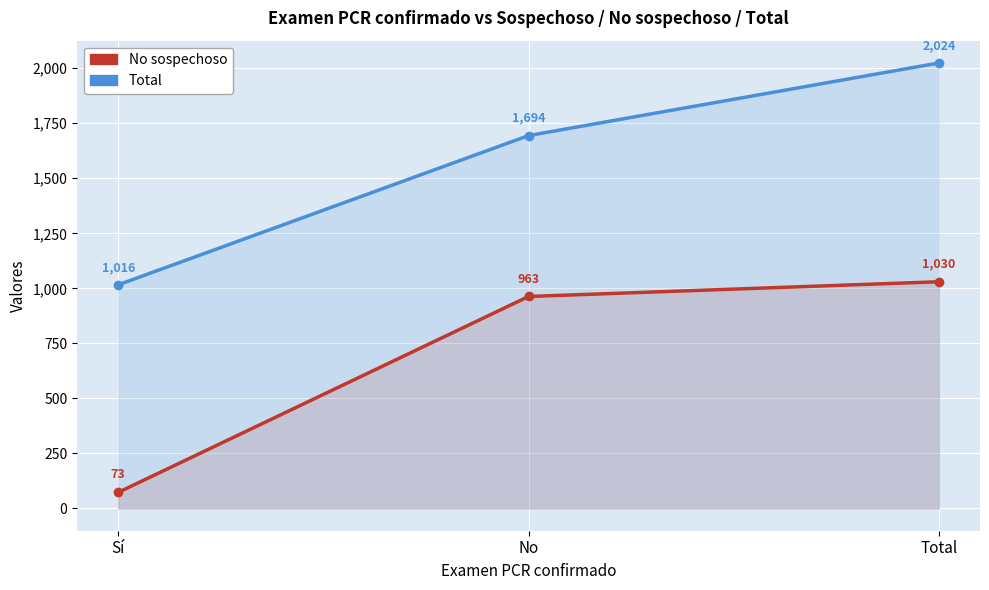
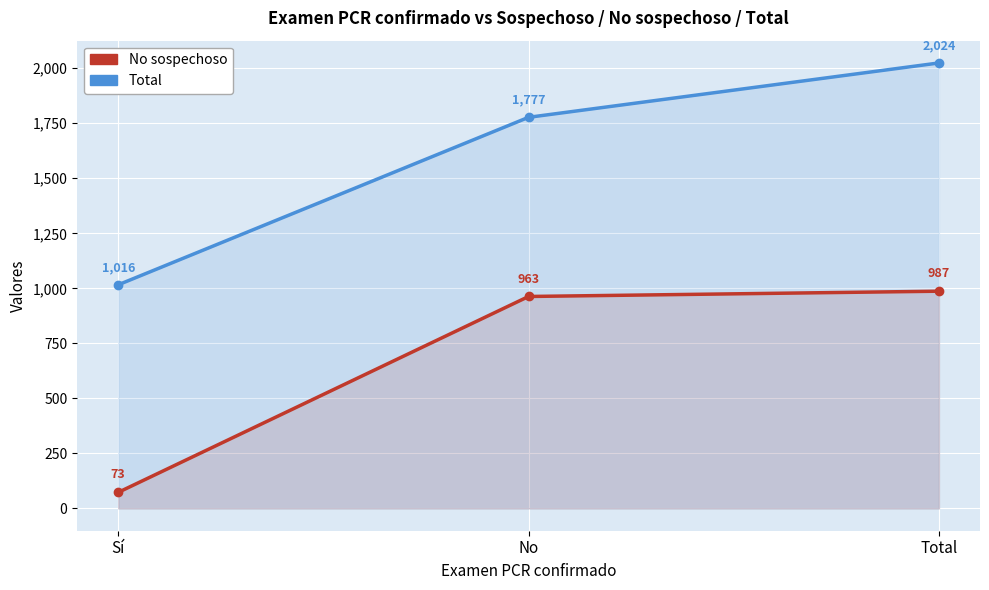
Total, No: 1,694 -> 1,777
No sospechoso, Total: 1,030 -> 987
